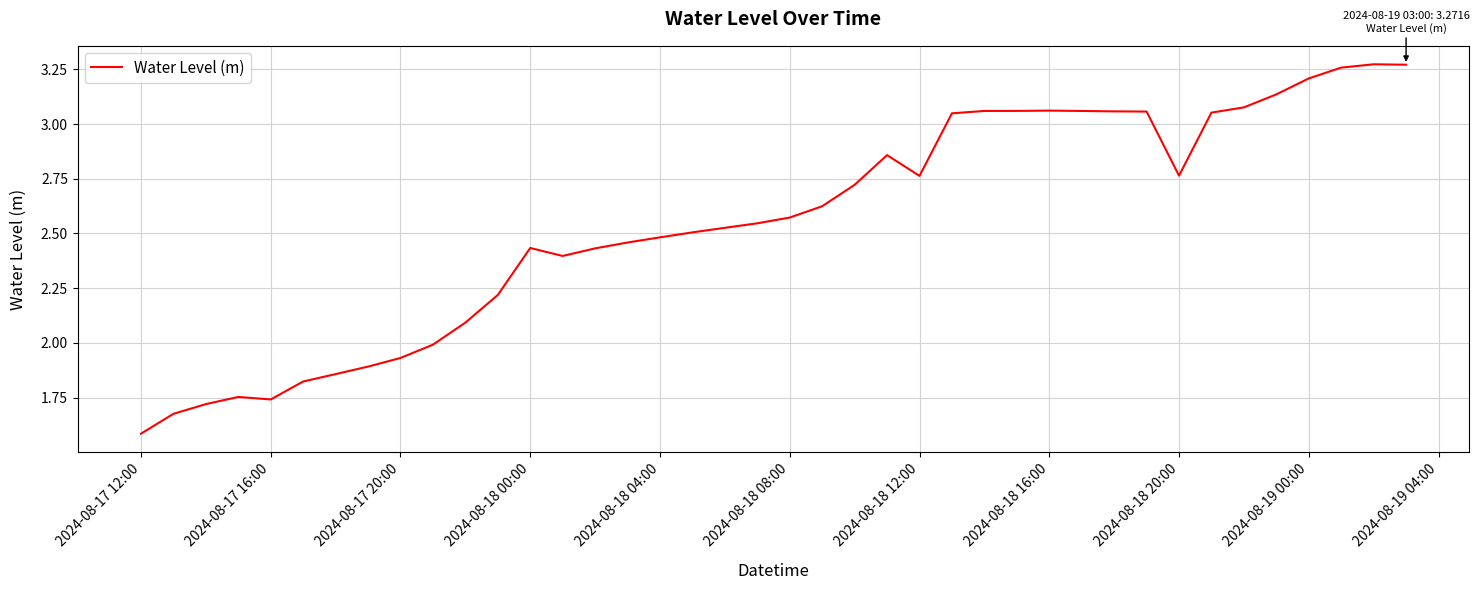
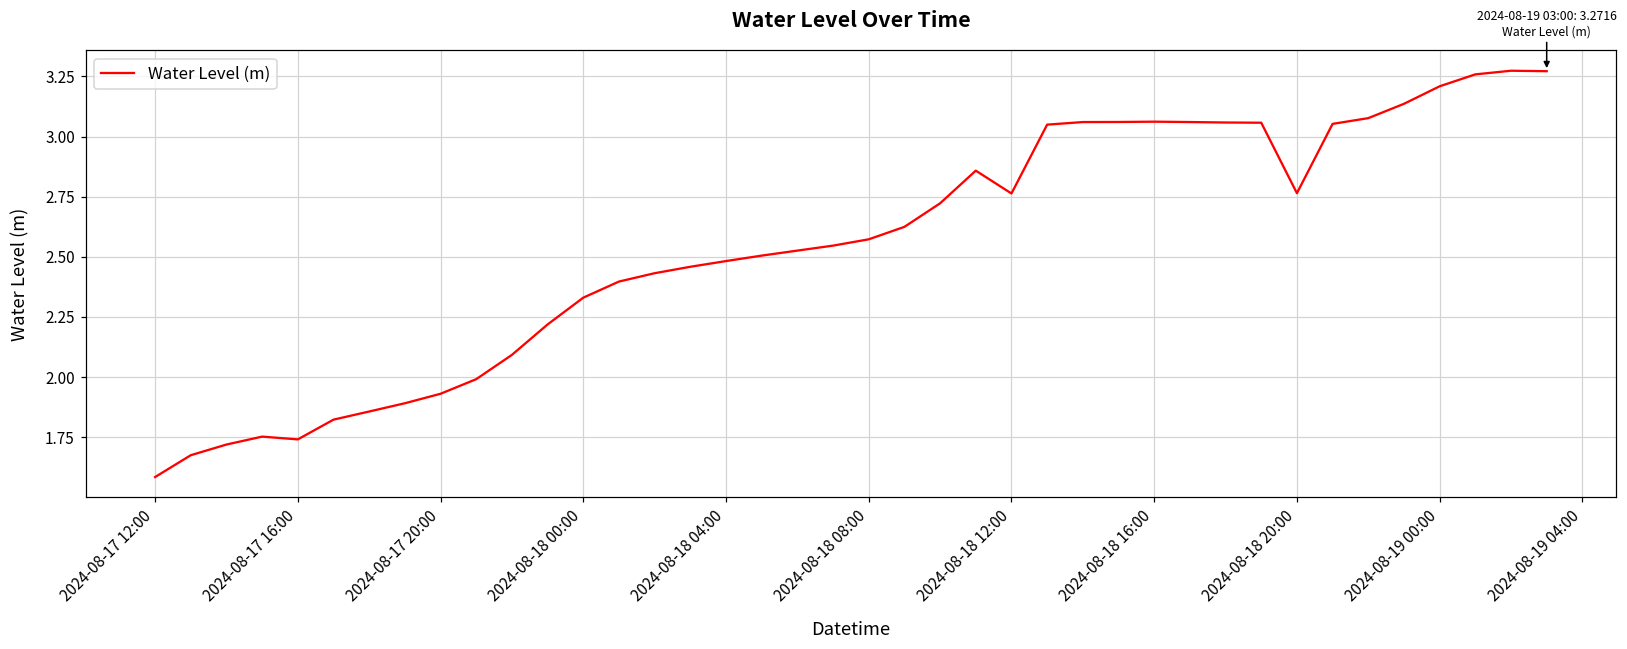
2024-08-18 00:00: 2.43 -> 2.33
